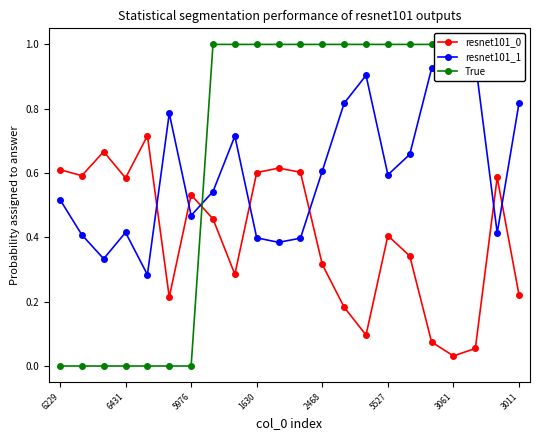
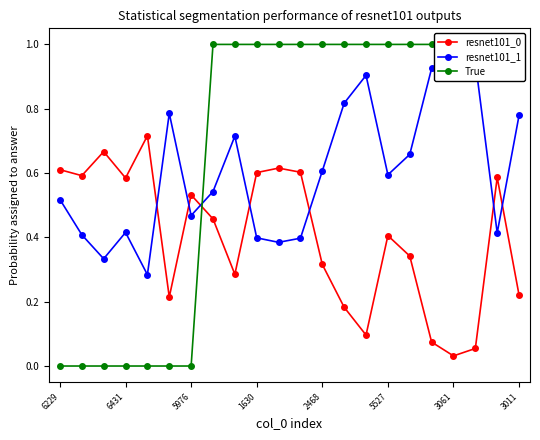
resnet101_1, 3011: 0.82 -> 0.78
